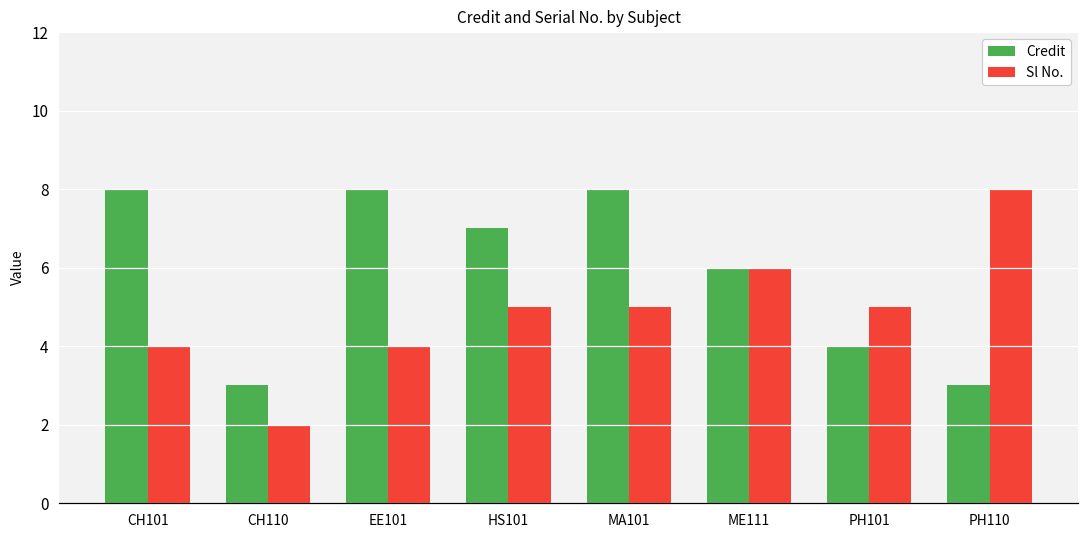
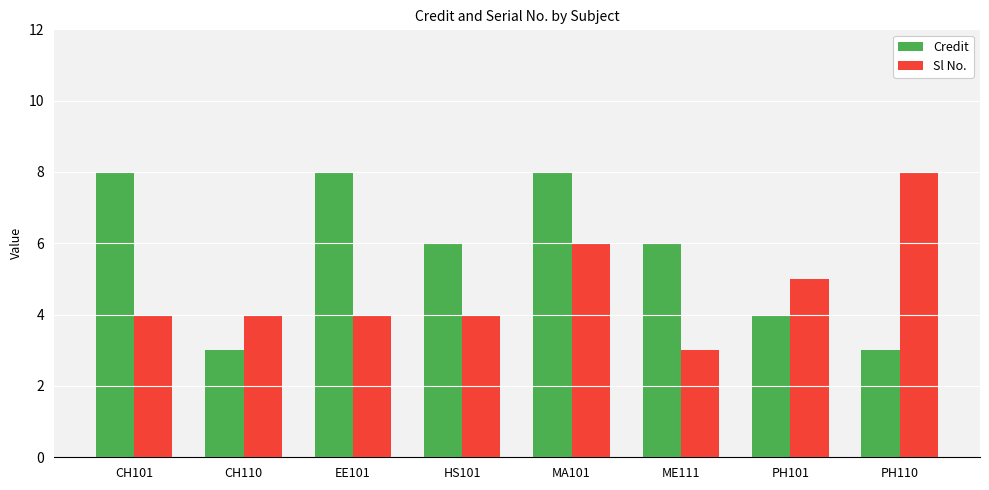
Sl No., CH110: 2 -> 4
Credit, HS101: 7 -> 6
Sl No., HS101: 5 -> 4
Sl No., MA101: 5 -> 6
Sl No., ME111: 6 -> 3
